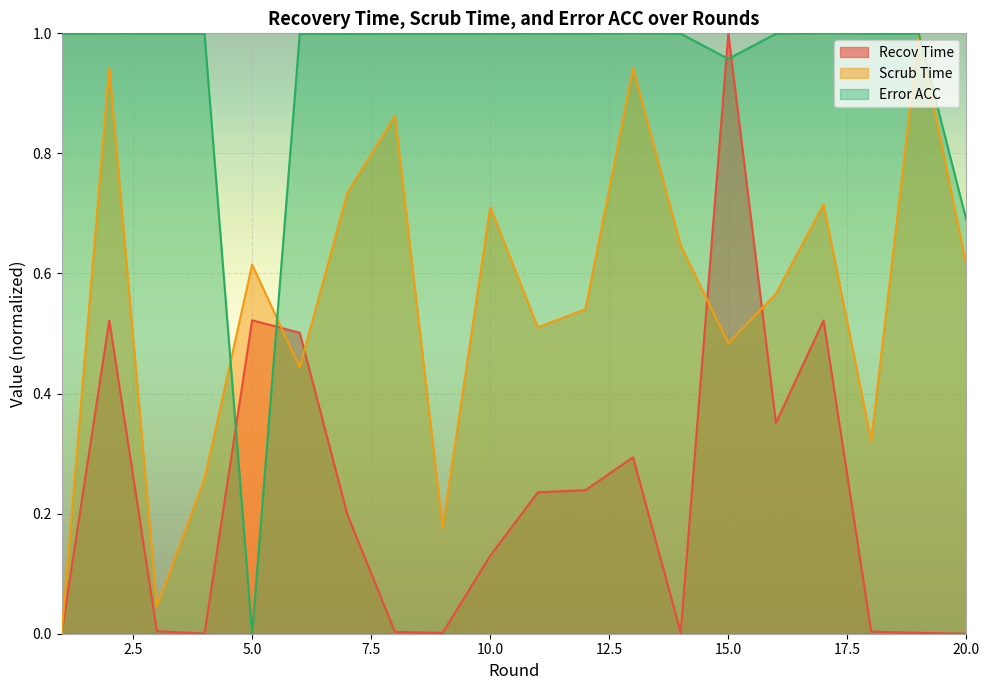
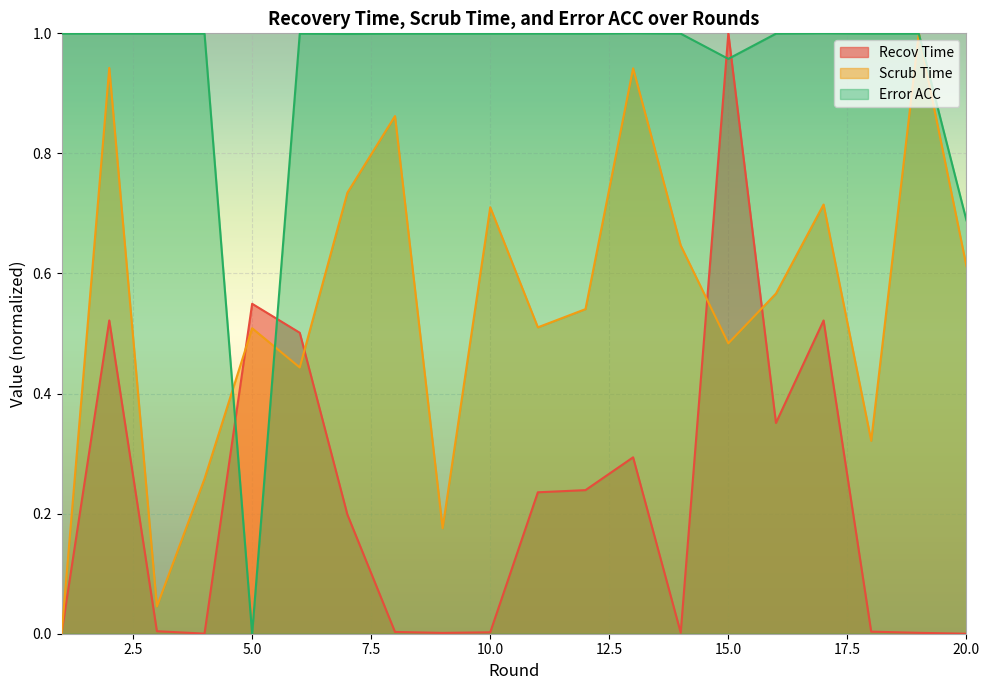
Recov Time, 5.0: 0.52 -> 0.55
Scrub Time, 5.0: 0.61 -> 0.51
Recov Time, 10.0: 0.13 -> 0.00
